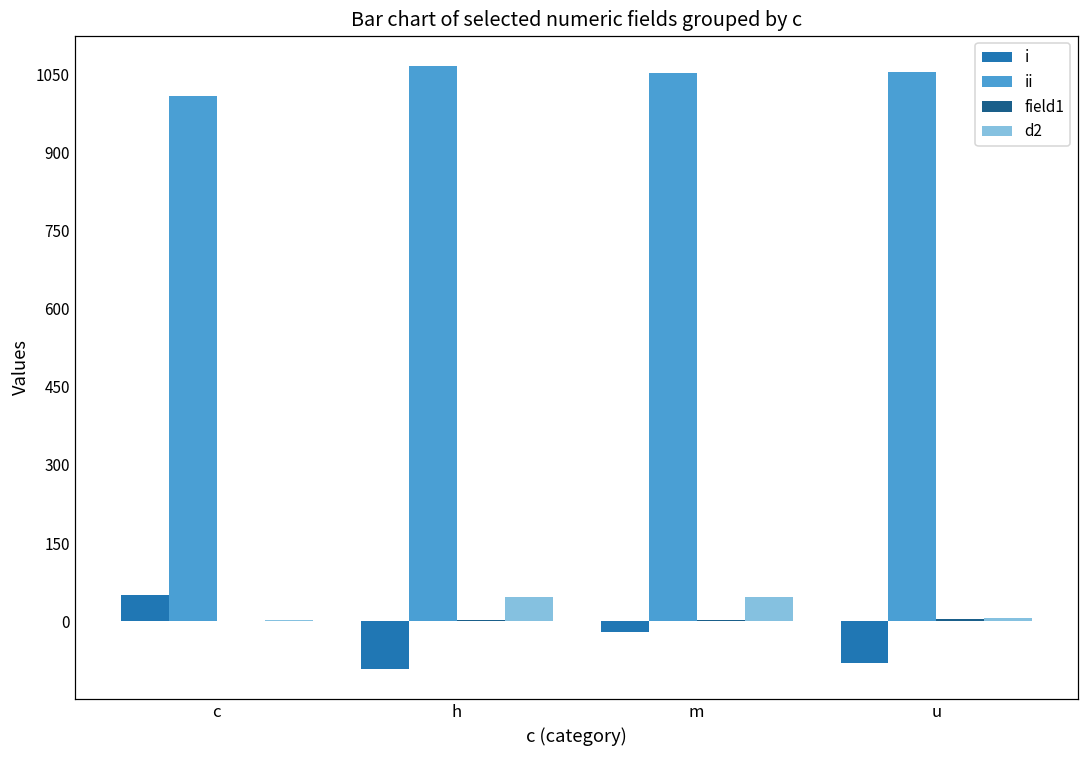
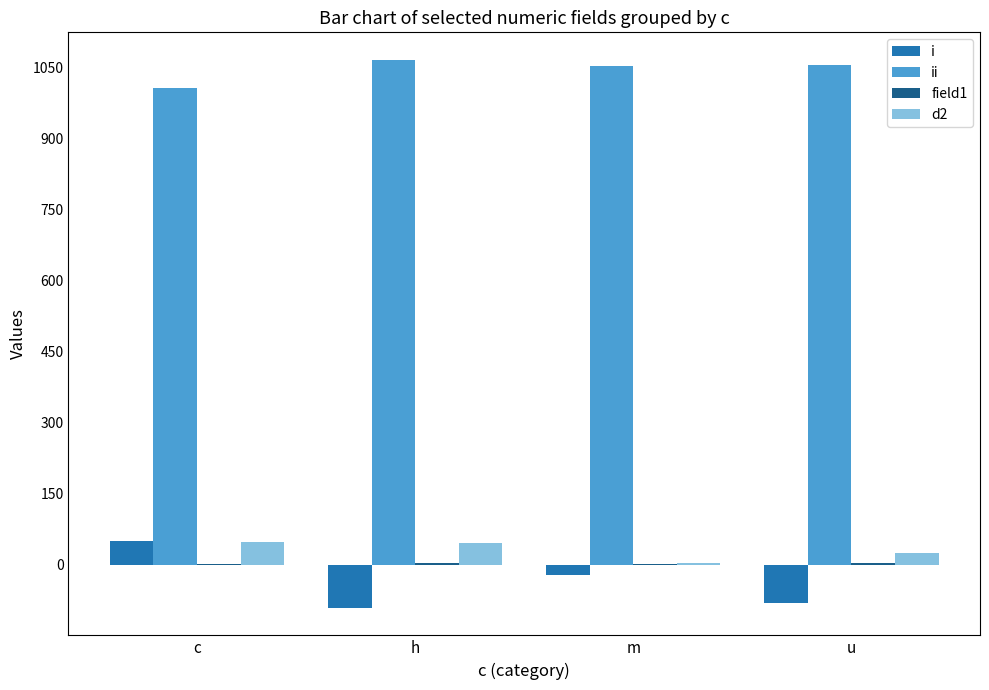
d2, c: 0 -> 50
d2, m: 50 -> 0
d2, u: 10 -> 20
